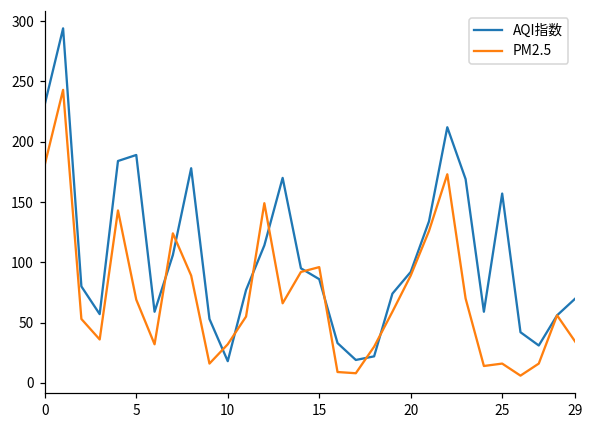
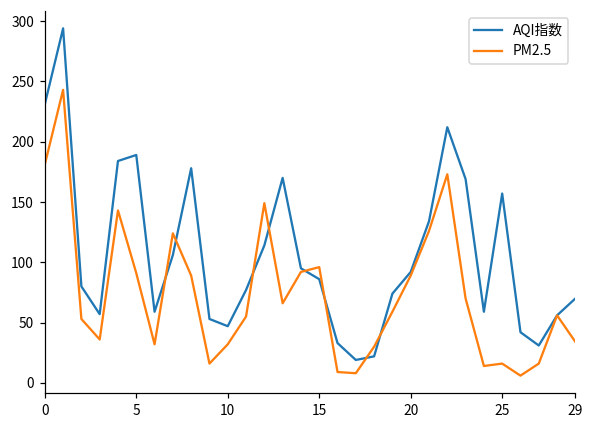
PM2.5, 5: 69 -> 91
AQI指数, 10: 18 -> 47
